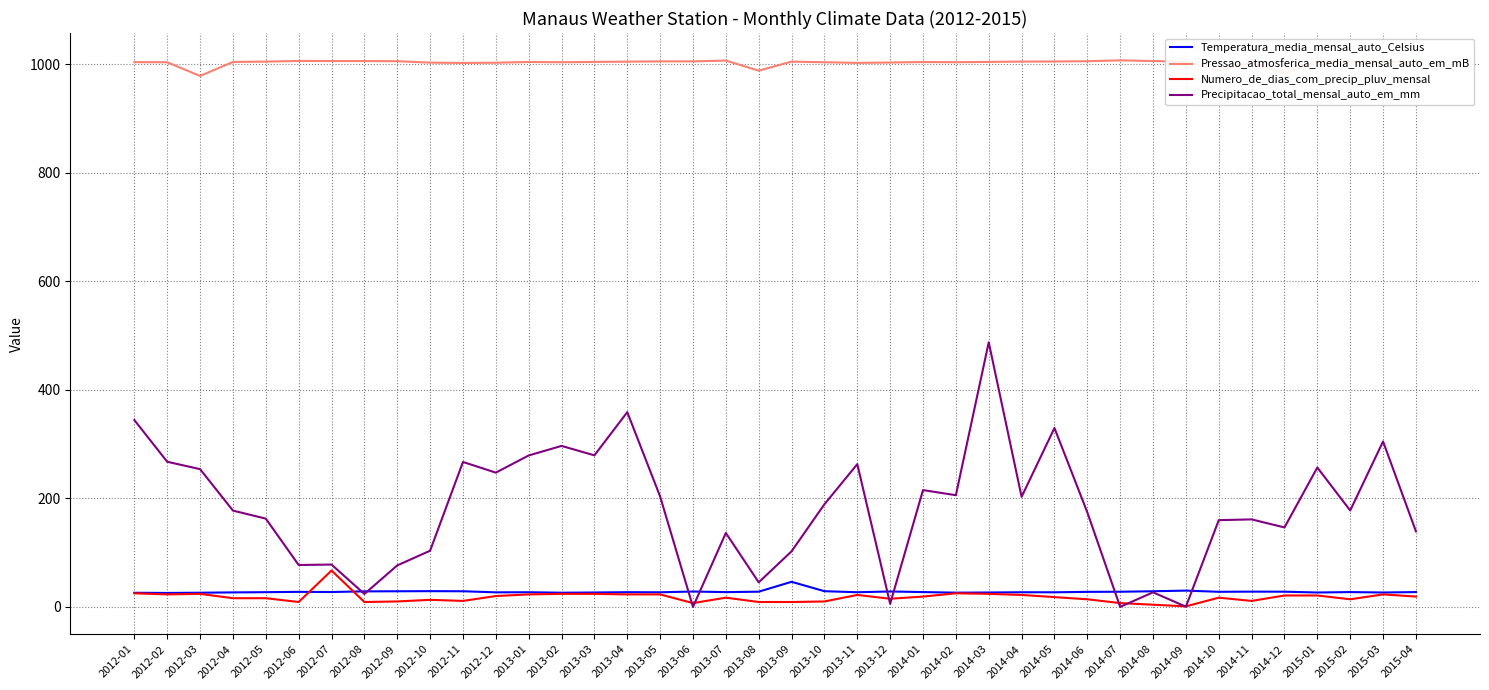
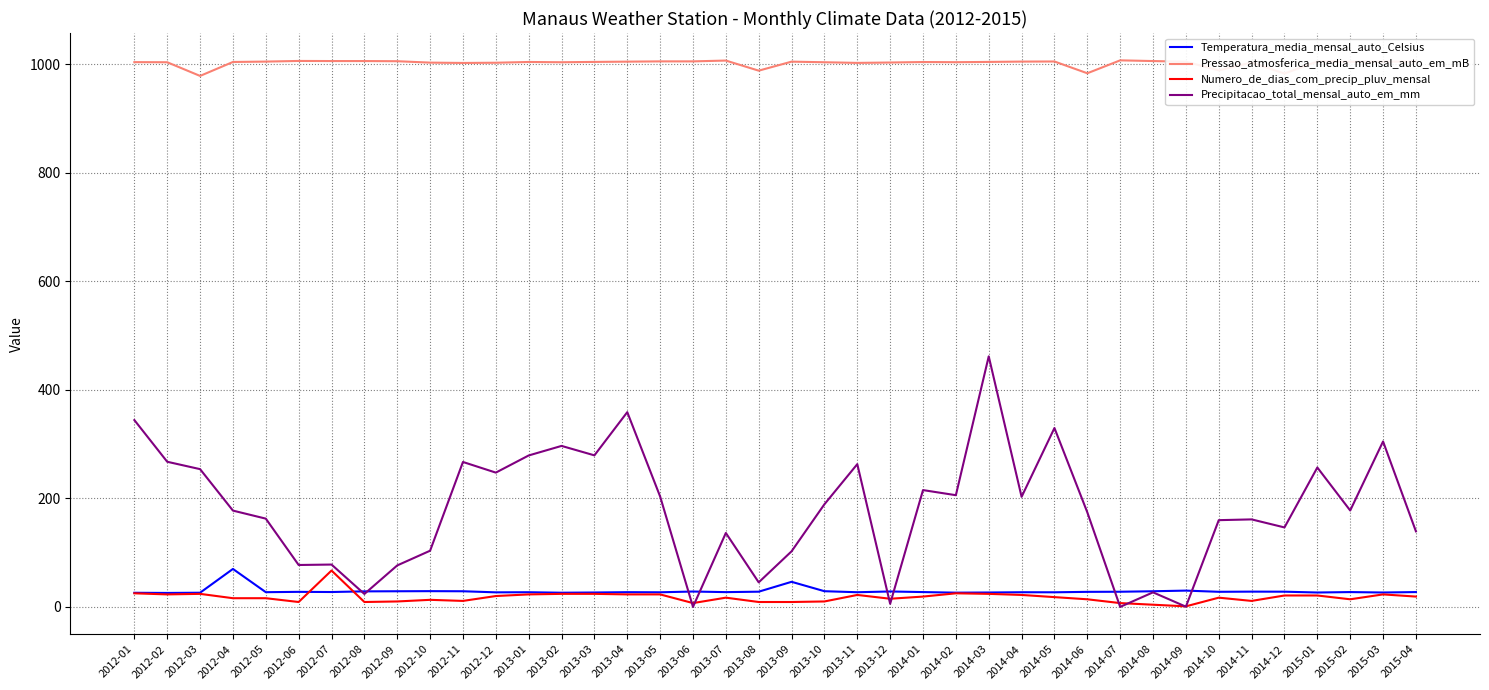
Temperatura_media_mensal_auto_Celsius, 2012-04: 30 -> 70
Precipitacao_total_mensal_auto_em_mm, 2014-03: 490 -> 460
Pressao_atmosferica_media_mensal_auto_em_mB, 2014-06: 1010 -> 980
